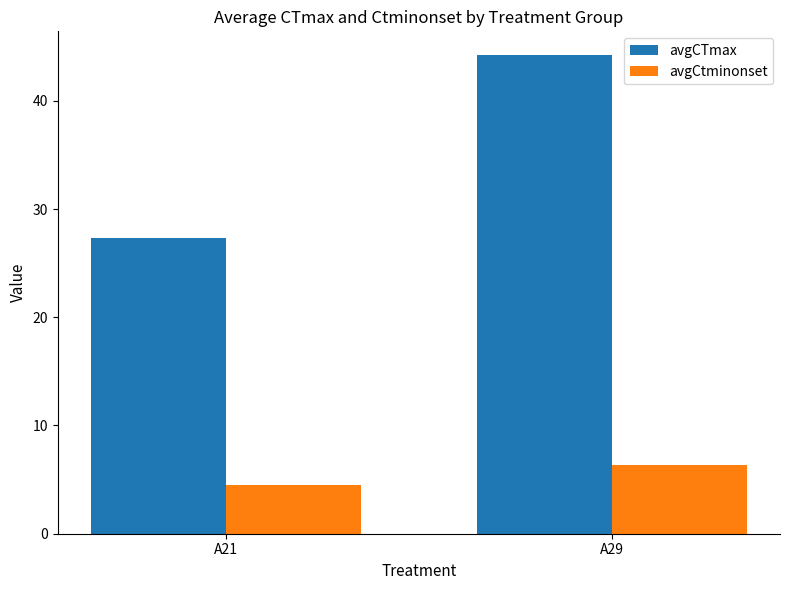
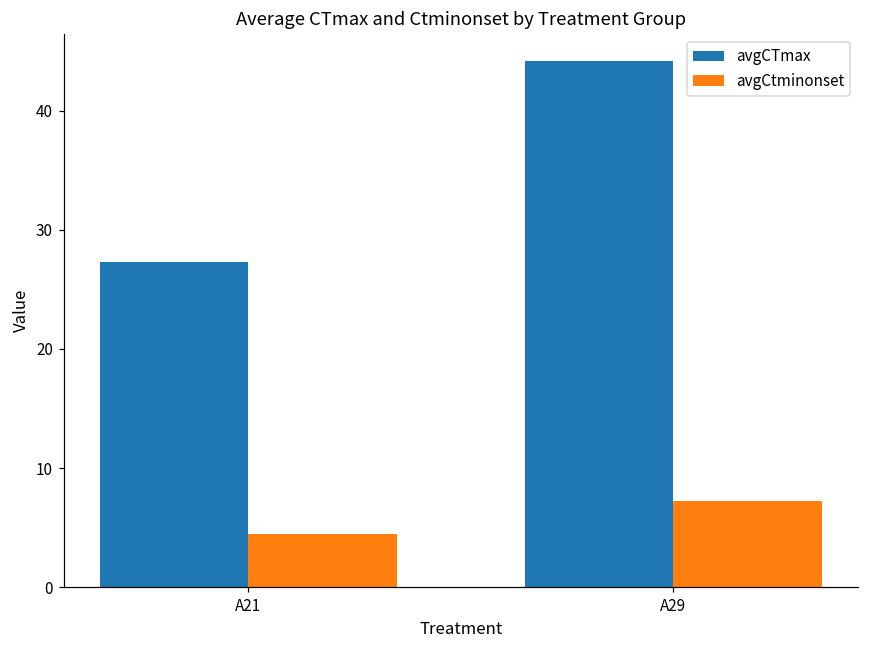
avgCtminonset, A29: 6.3 -> 7.2
